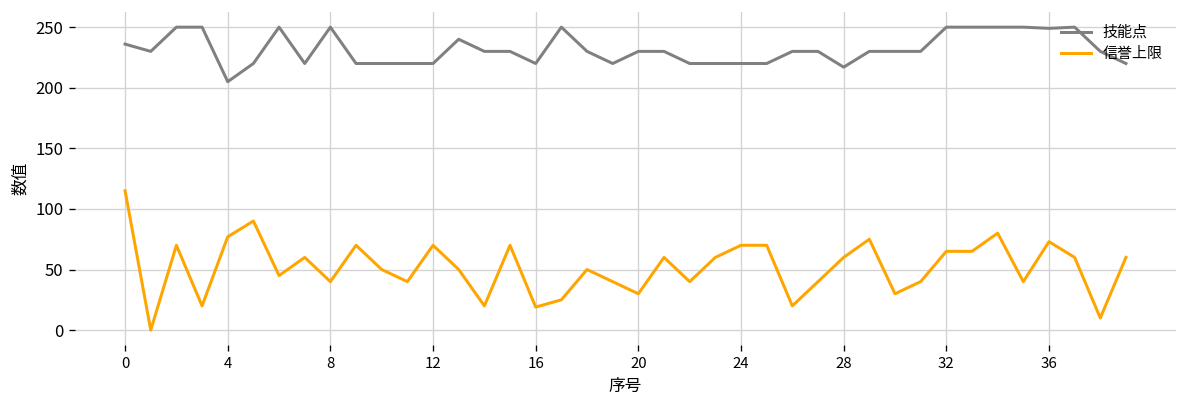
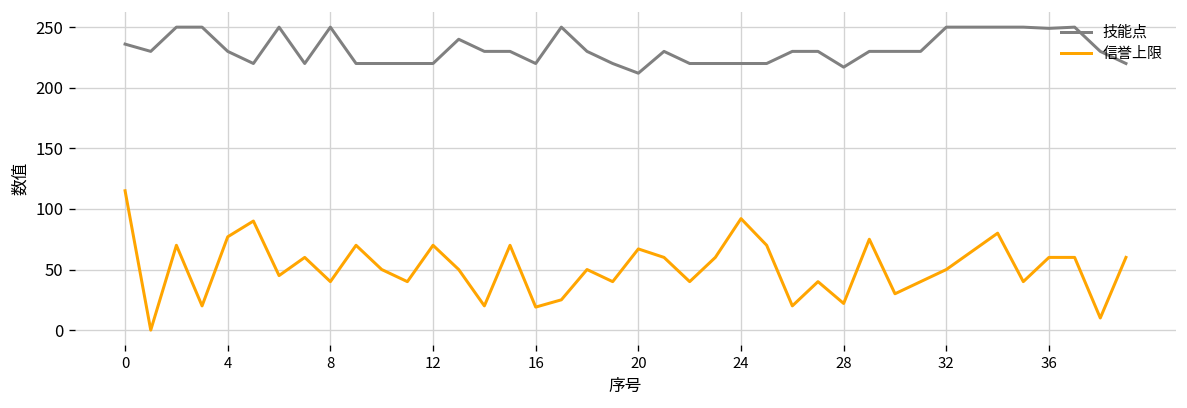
技能点, 4: 205 -> 230
技能点, 20: 230 -> 212
信誉上限, 20: 30 -> 67
信誉上限, 24: 70 -> 92
信誉上限, 28: 60 -> 22
信誉上限, 32: 65 -> 50
信誉上限, 36: 73 -> 60
